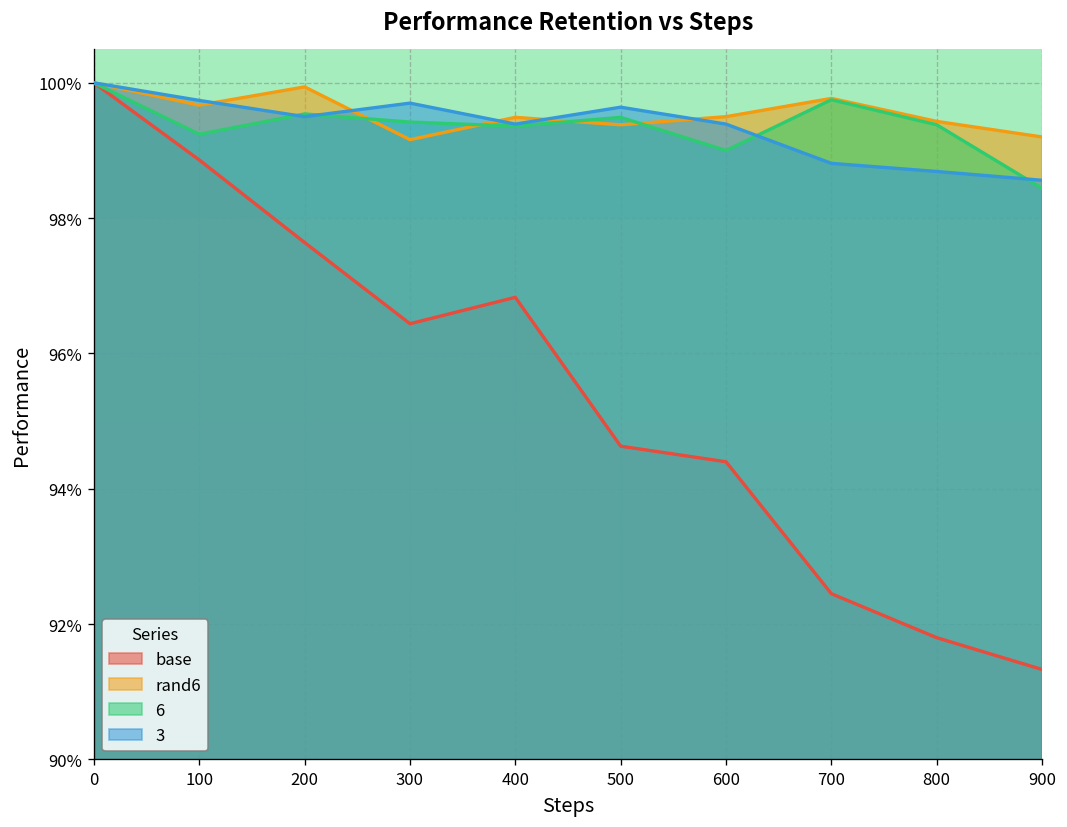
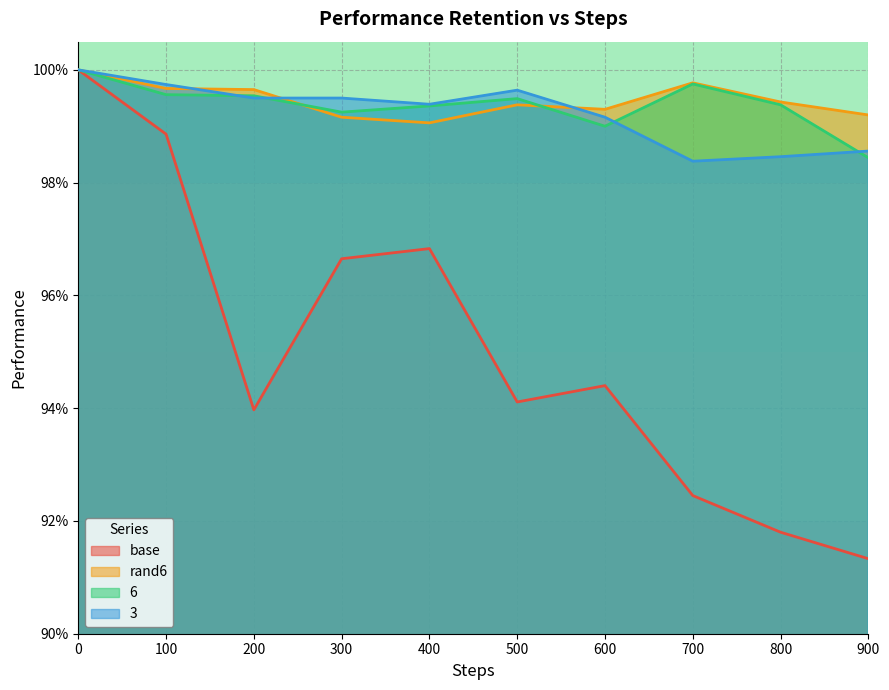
6, 100: 99.2% -> 99.6%
base, 200: 97.6% -> 94.0%
rand6, 200: 99.9% -> 99.7%
base, 300: 96.4% -> 96.7%
6, 300: 99.4% -> 99.3%
3, 300: 99.7% -> 99.5%
rand6, 400: 99.5% -> 99.1%
base, 500: 94.6% -> 94.1%
rand6, 600: 99.5% -> 99.3%
3, 600: 99.4% -> 99.2%
3, 700: 98.8% -> 98.4%
3, 800: 98.7% -> 98.5%
